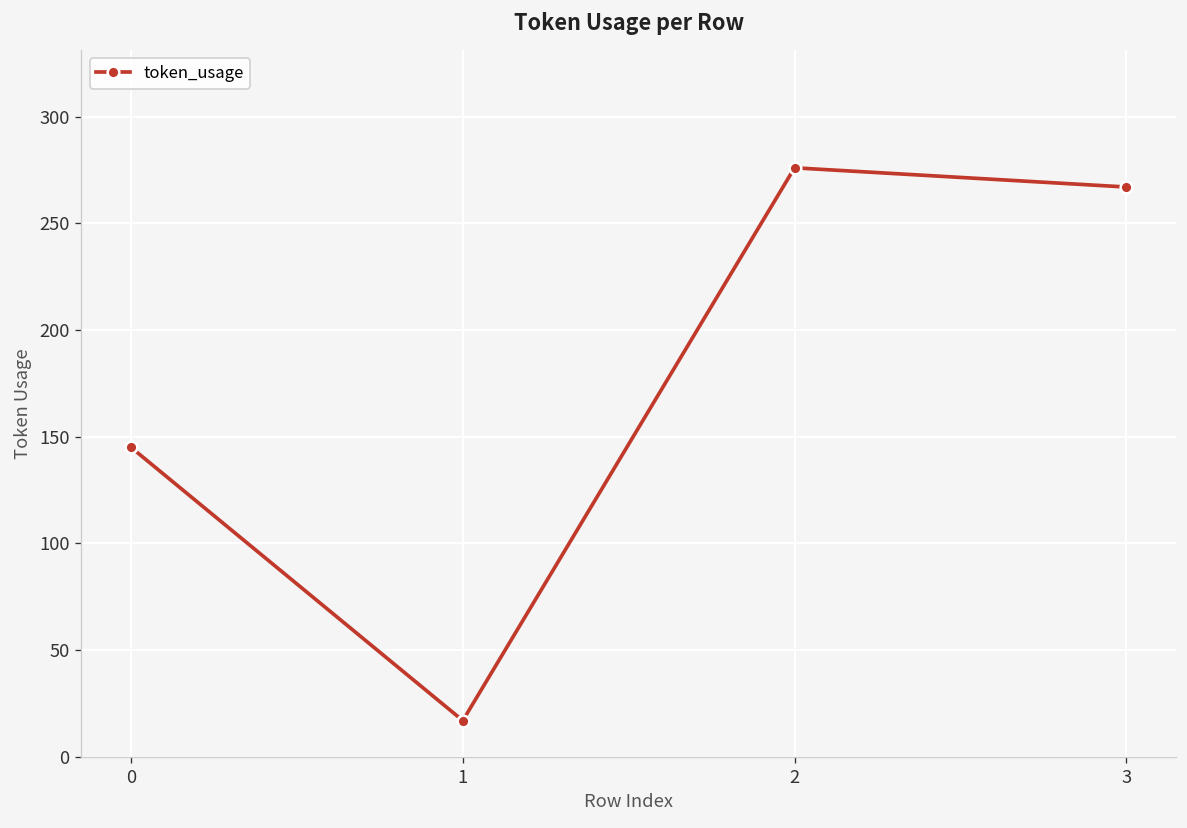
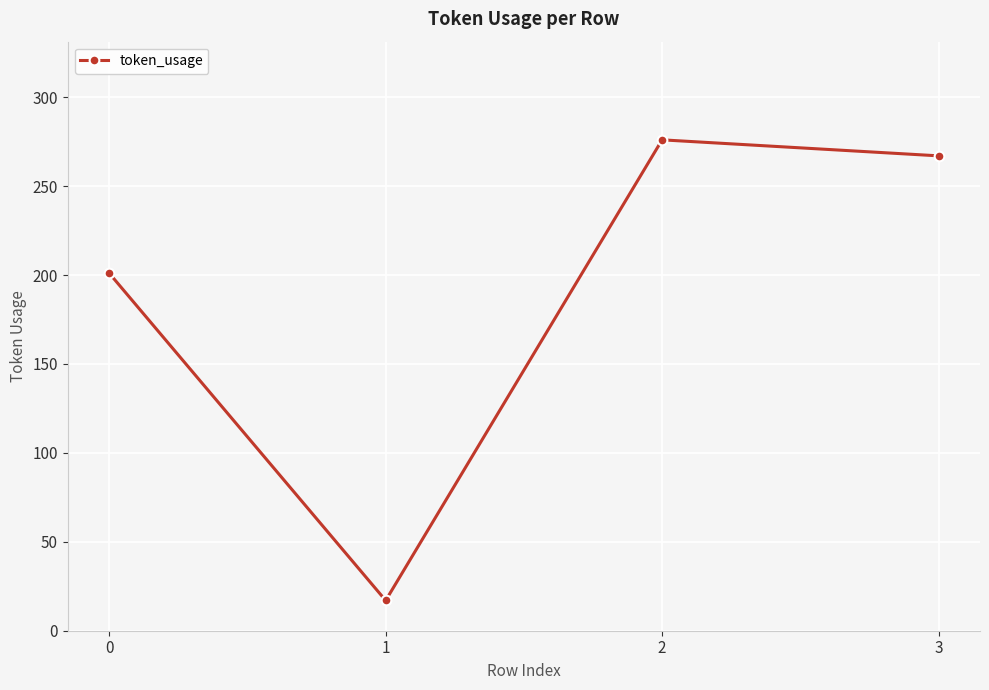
0: 145 -> 201
